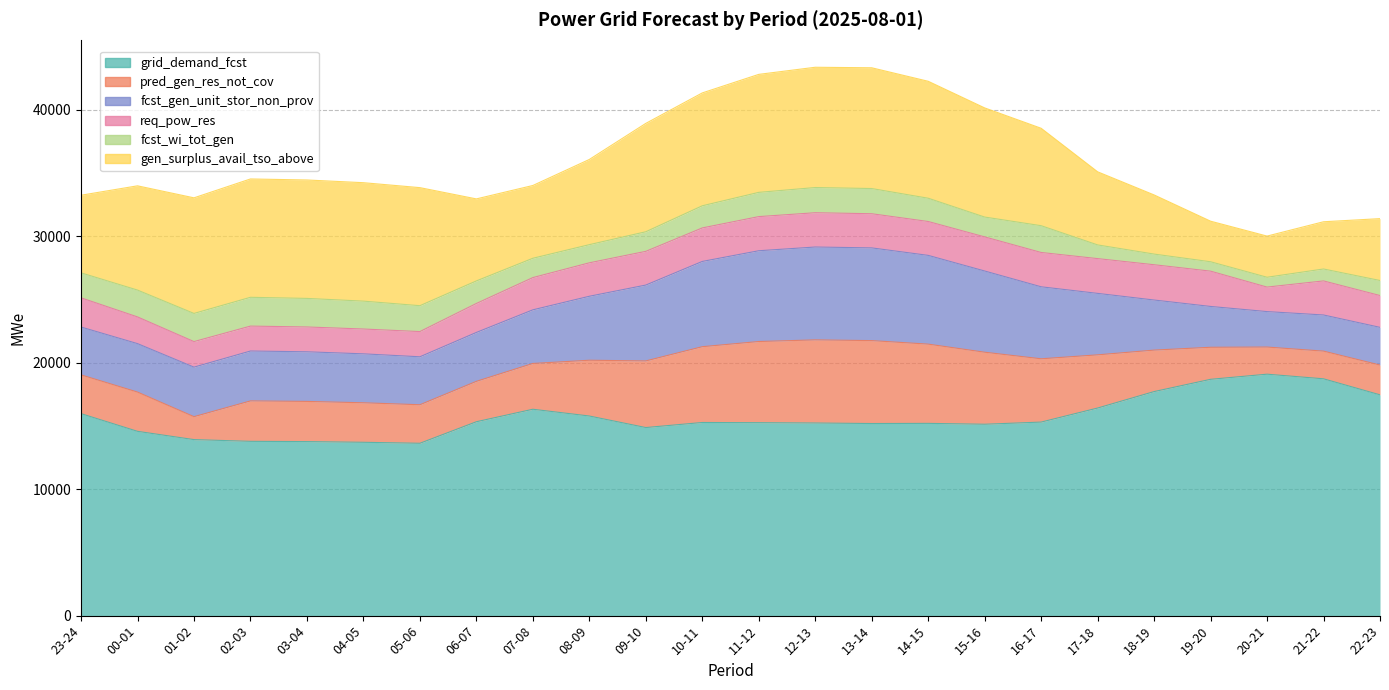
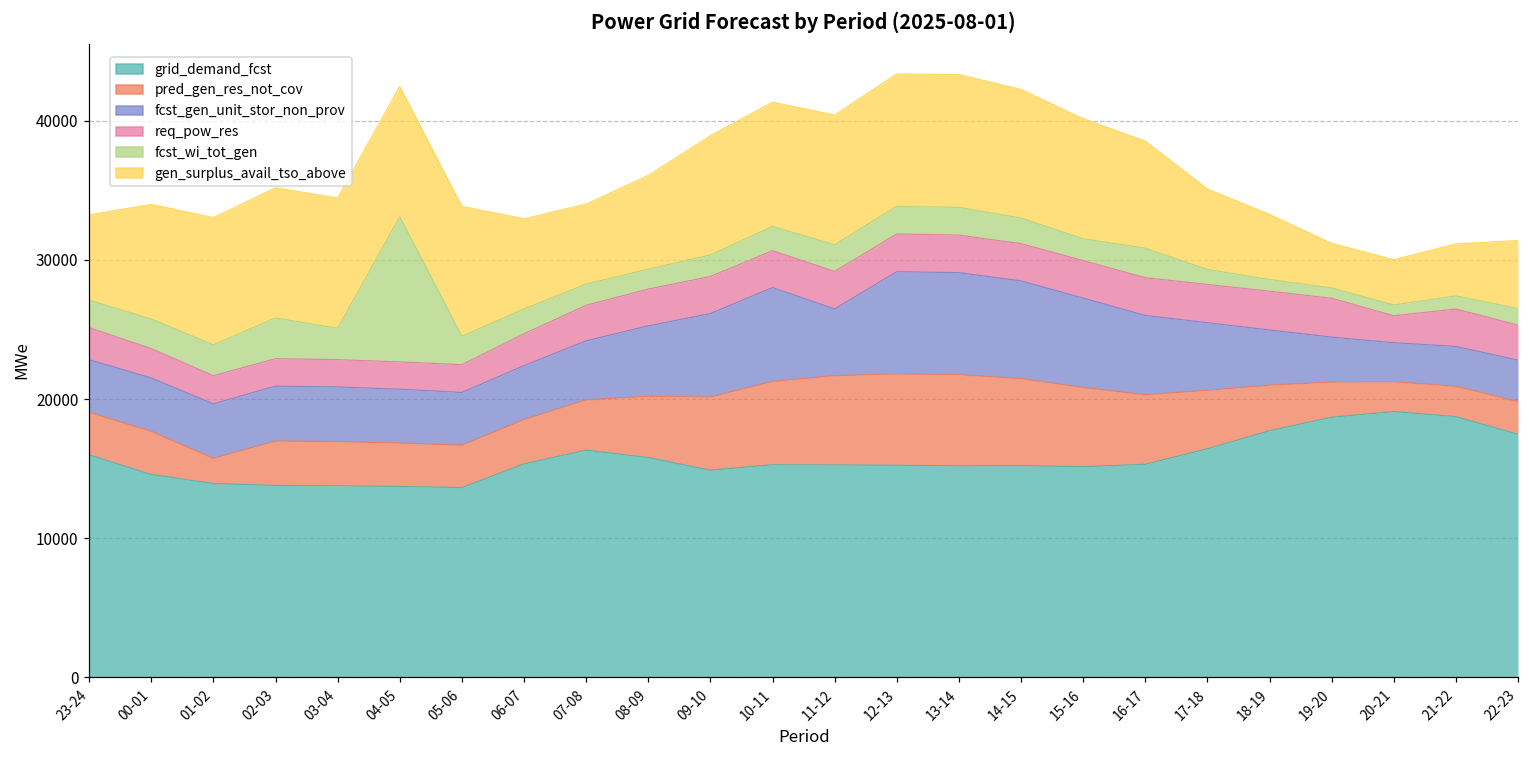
fcst_wi_tot_gen, 02-03: 2300 -> 2900
fcst_wi_tot_gen, 04-05: 2200 -> 10400
fcst_gen_unit_stor_non_prov, 11-12: 7200 -> 4800
